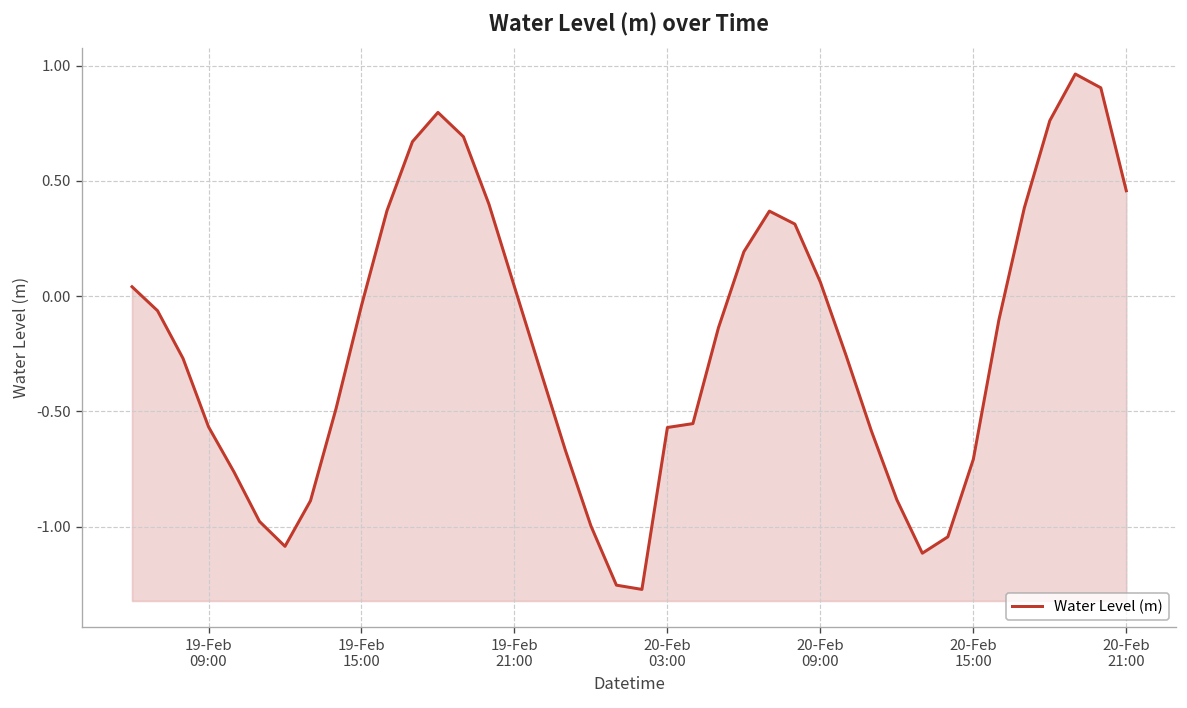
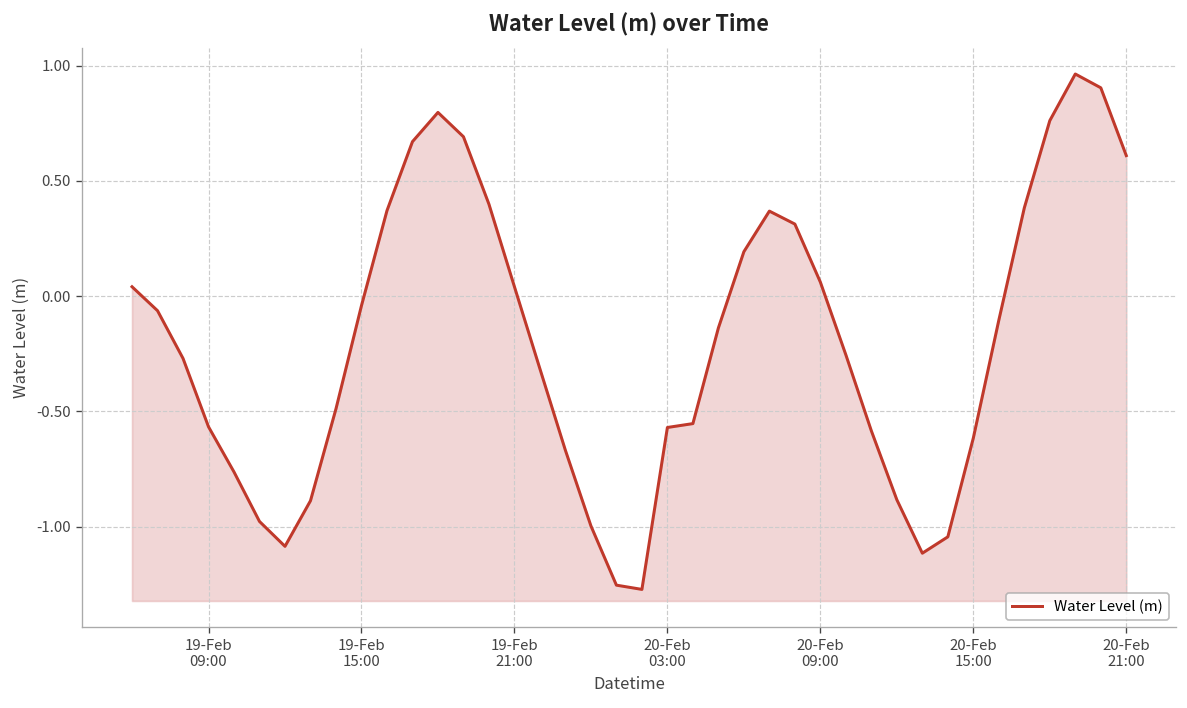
20-Feb 15:00: -0.71 -> -0.62
20-Feb 21:00: 0.46 -> 0.61
